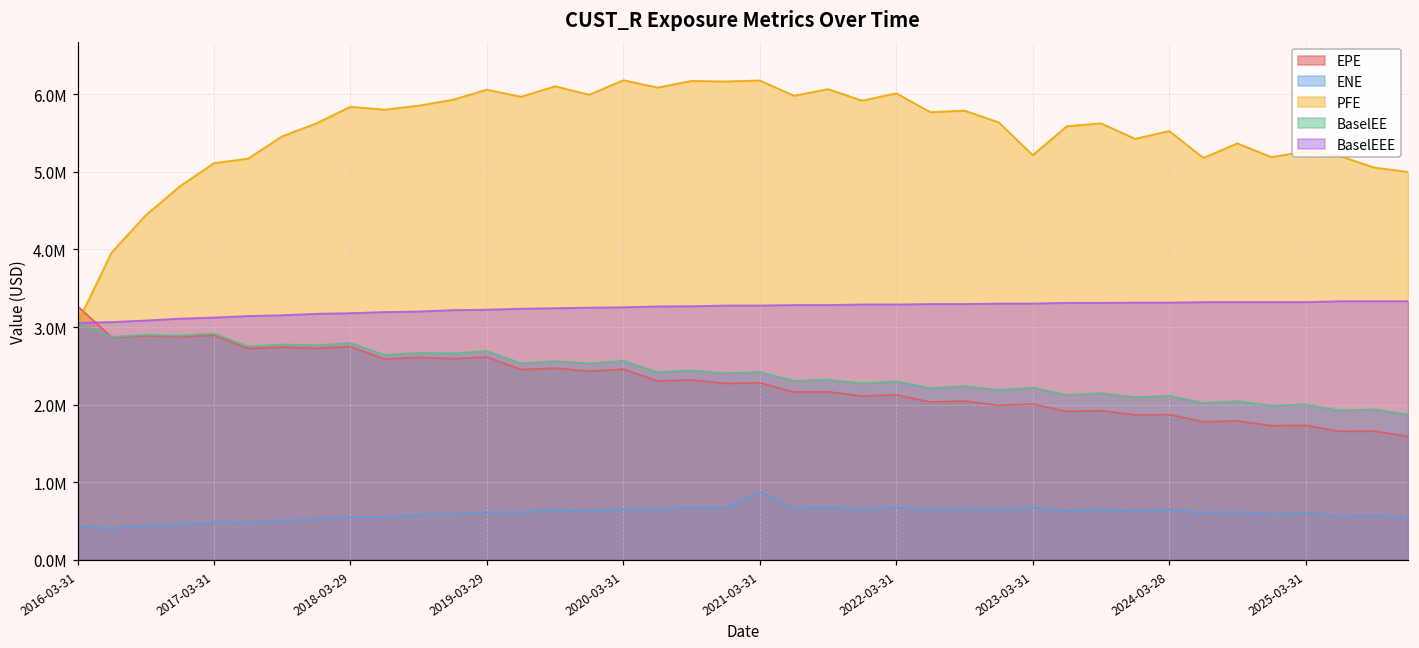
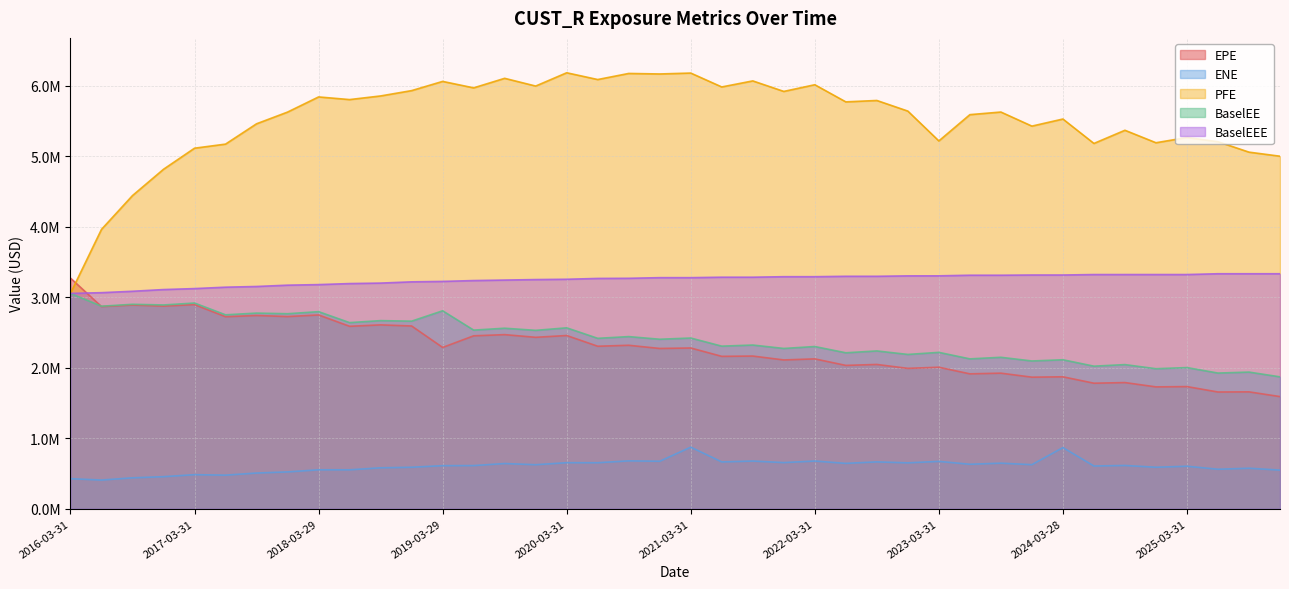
EPE, 2019-03-29: 2600000 -> 2300000
BaselEE, 2019-03-29: 2700000 -> 2800000
ENE, 2024-03-28: 600000 -> 900000
